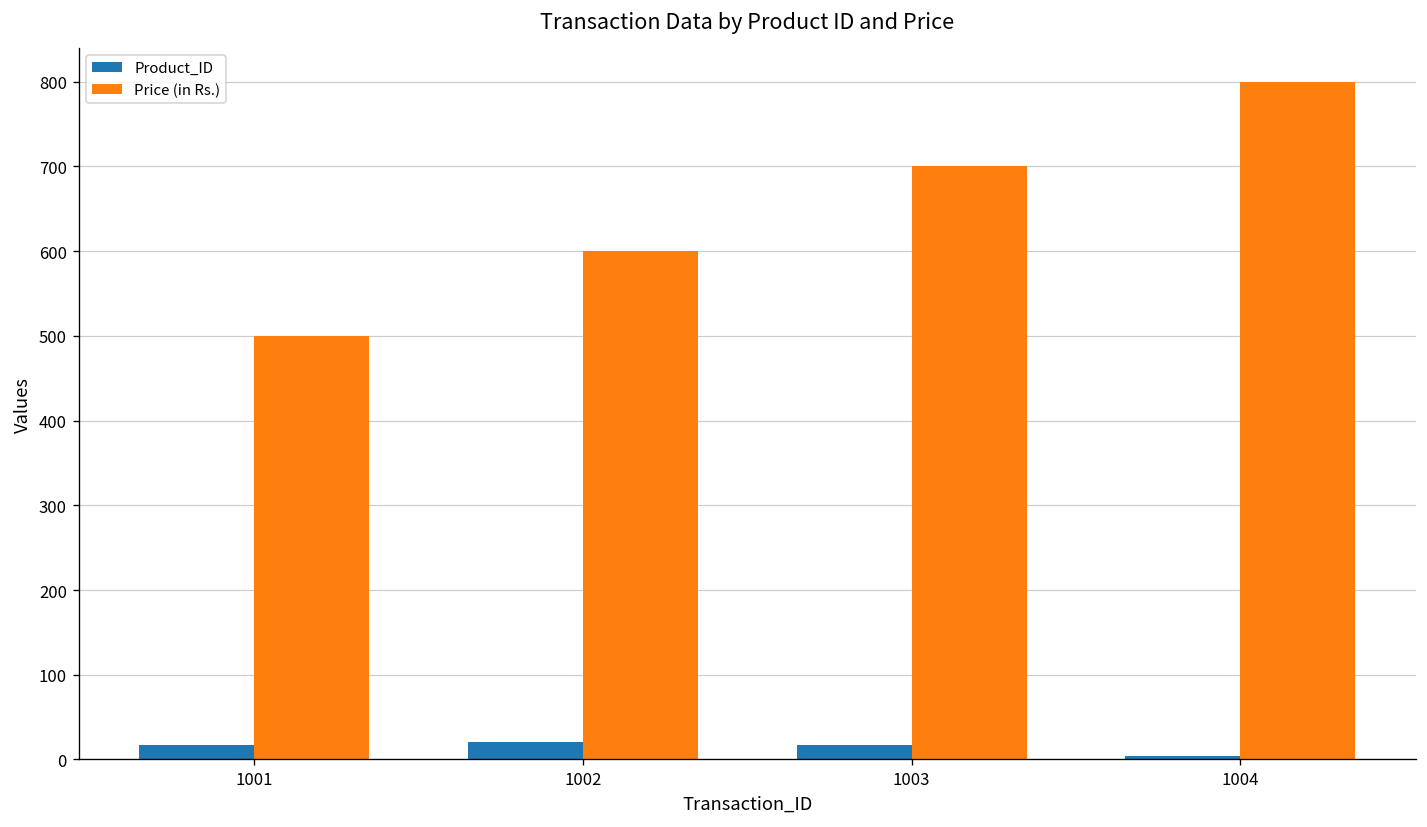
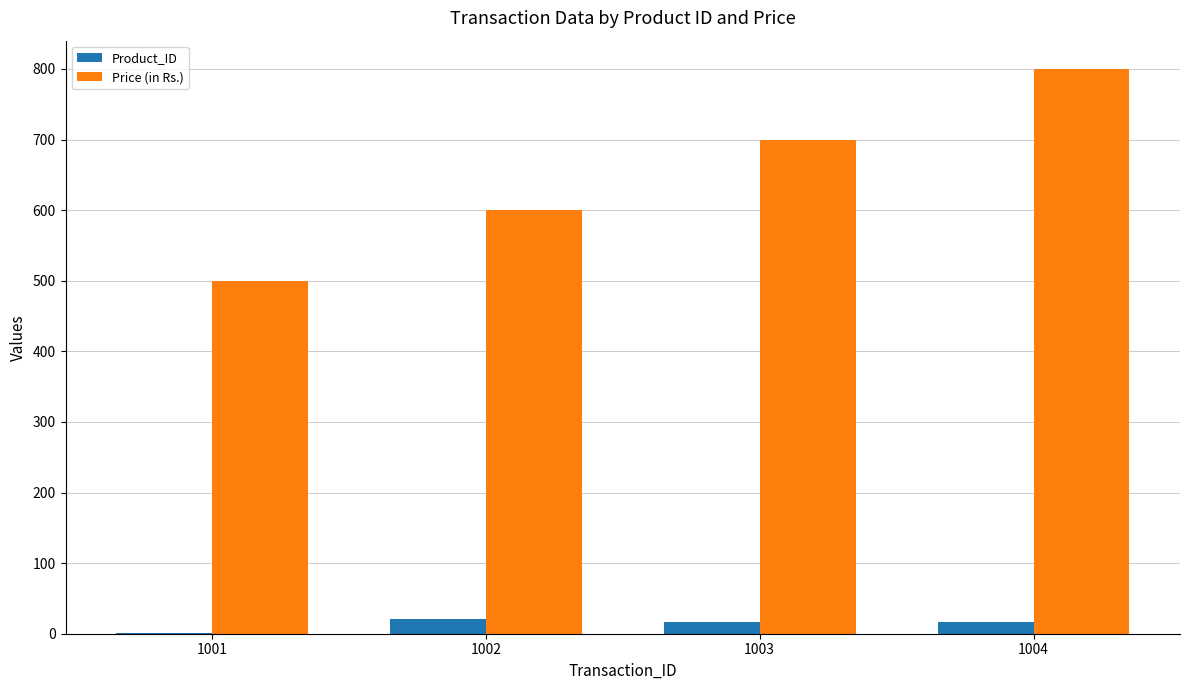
Product_ID, 1001: 20 -> 0
Product_ID, 1004: 0 -> 20
